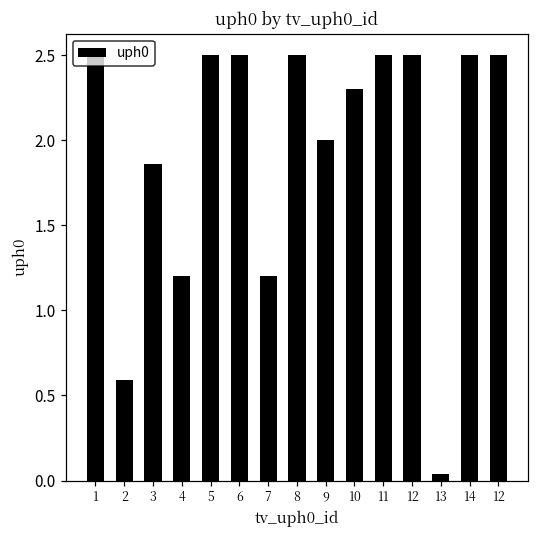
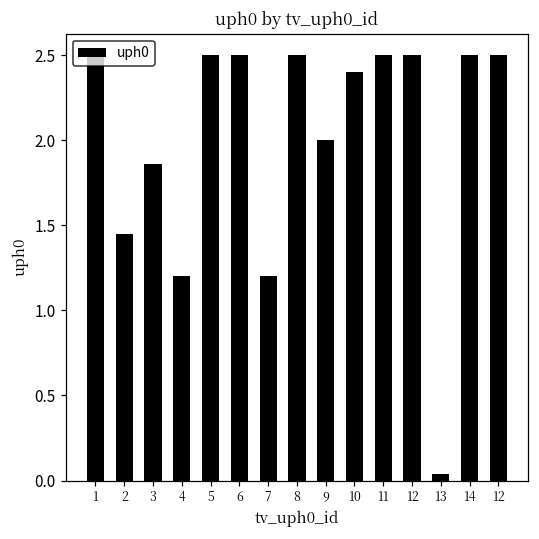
2: 0.59 -> 1.45
10: 2.3 -> 2.4
